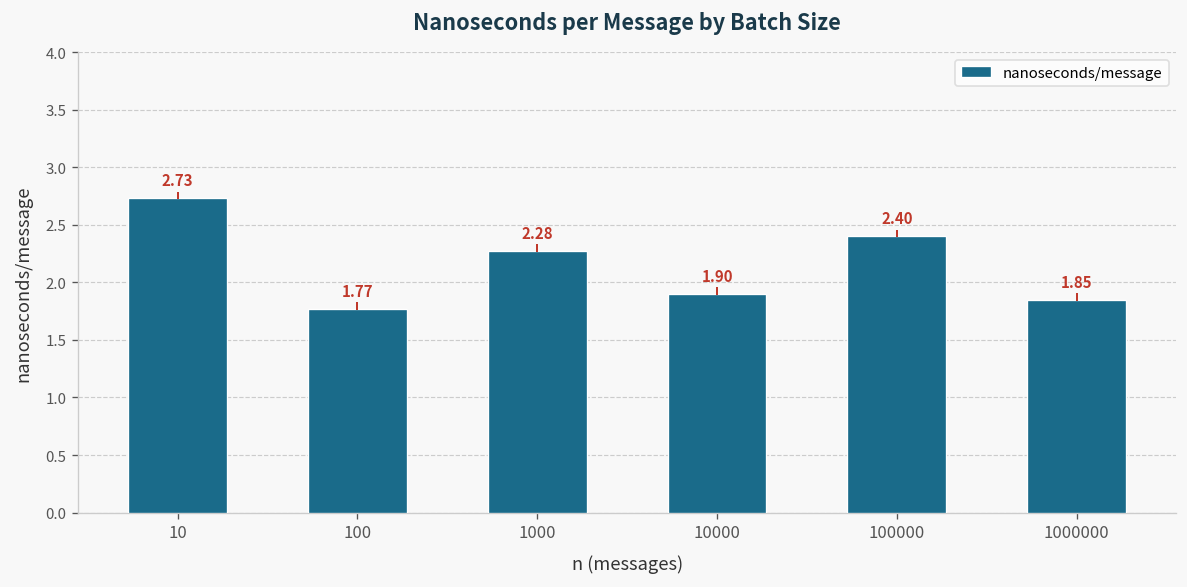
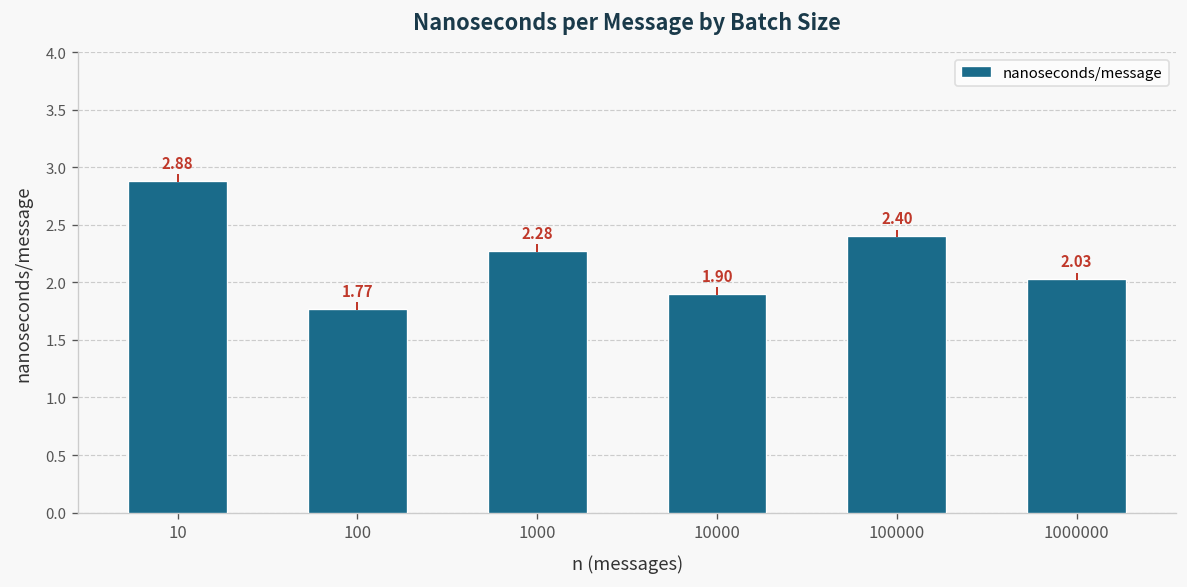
nanoseconds/message, 10: 2.73 -> 2.88
nanoseconds/message, 1000000: 1.85 -> 2.03
